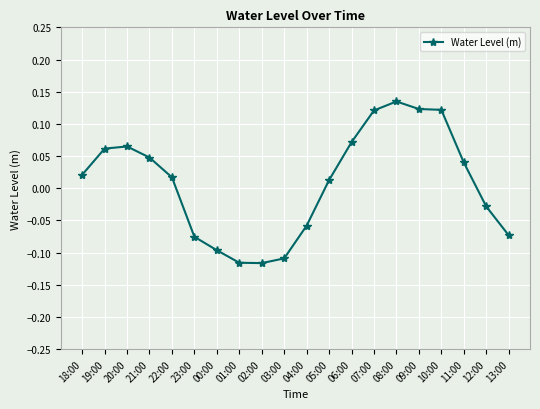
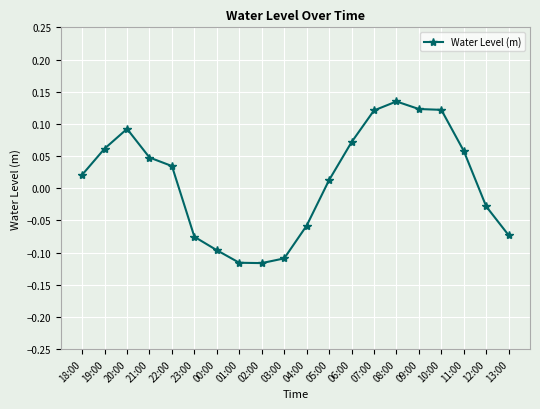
20:00: 0.06 -> 0.09
22:00: 0.02 -> 0.03
11:00: 0.04 -> 0.06
